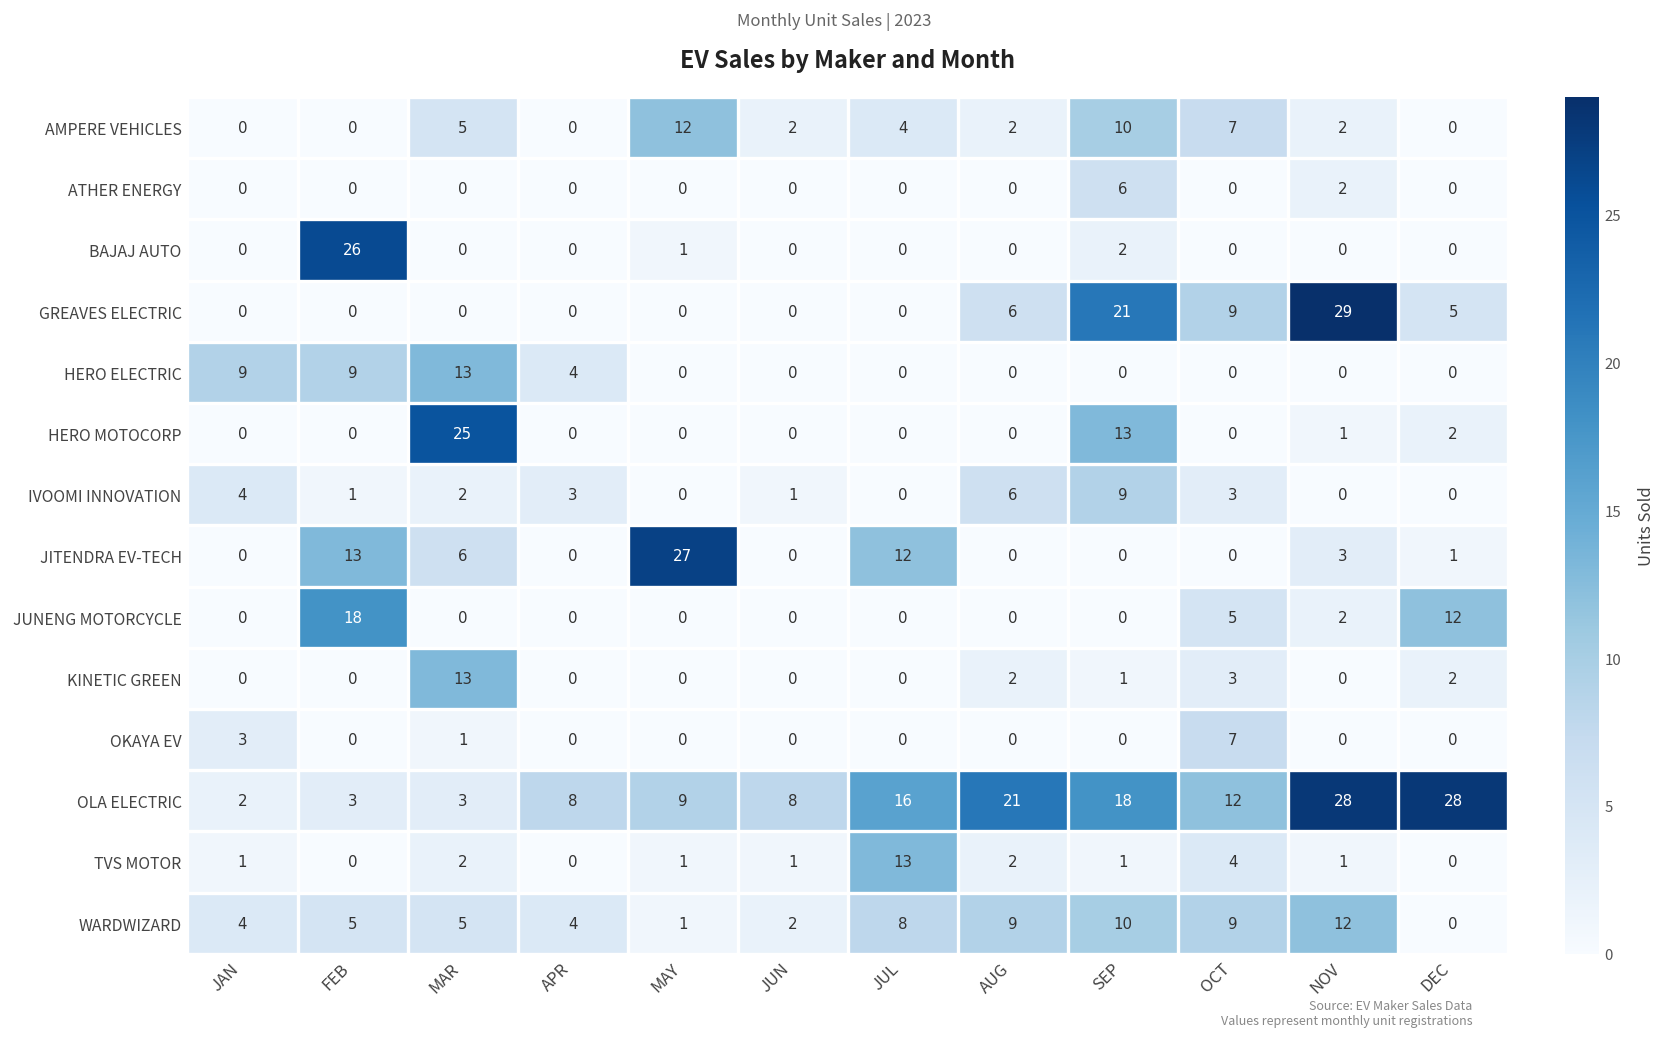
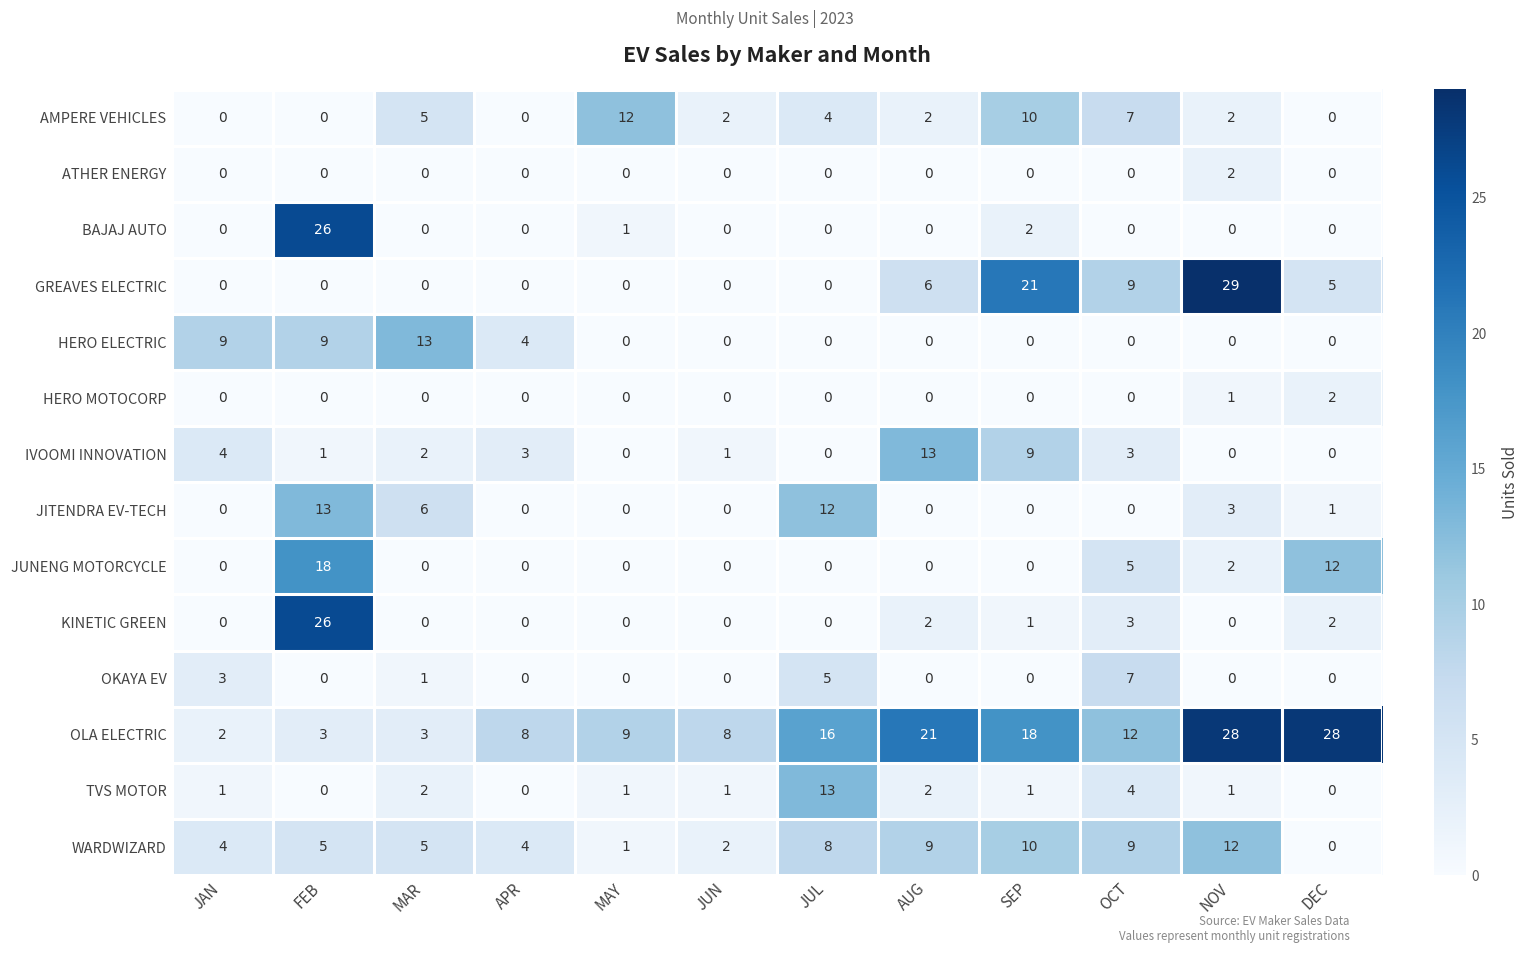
ATHER ENERGY, SEP: 6 -> 0
HERO MOTOCORP, MAR: 25 -> 0
HERO MOTOCORP, SEP: 13 -> 0
IVOOMI INNOVATION, AUG: 6 -> 13
JITENDRA EV-TECH, MAY: 27 -> 0
KINETIC GREEN, FEB: 0 -> 26
KINETIC GREEN, MAR: 13 -> 0
OKAYA EV, JUL: 0 -> 5
